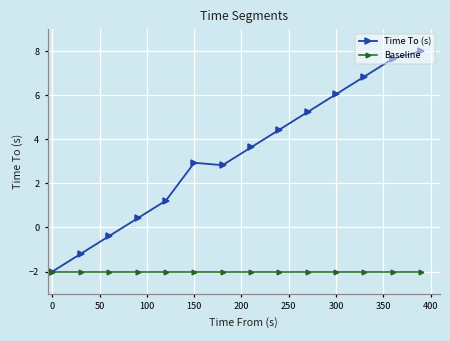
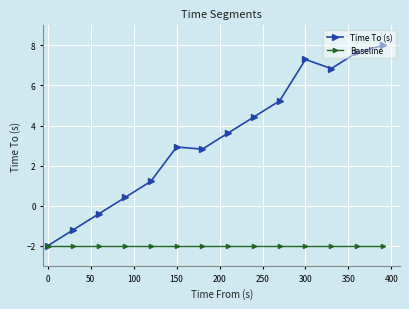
Time To (s), 300: 6.0 -> 7.3
